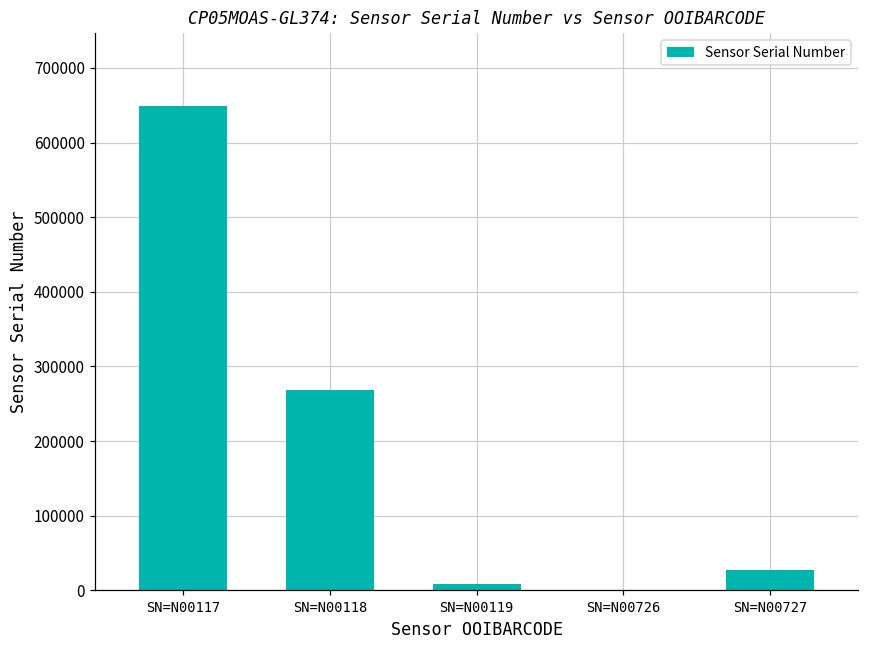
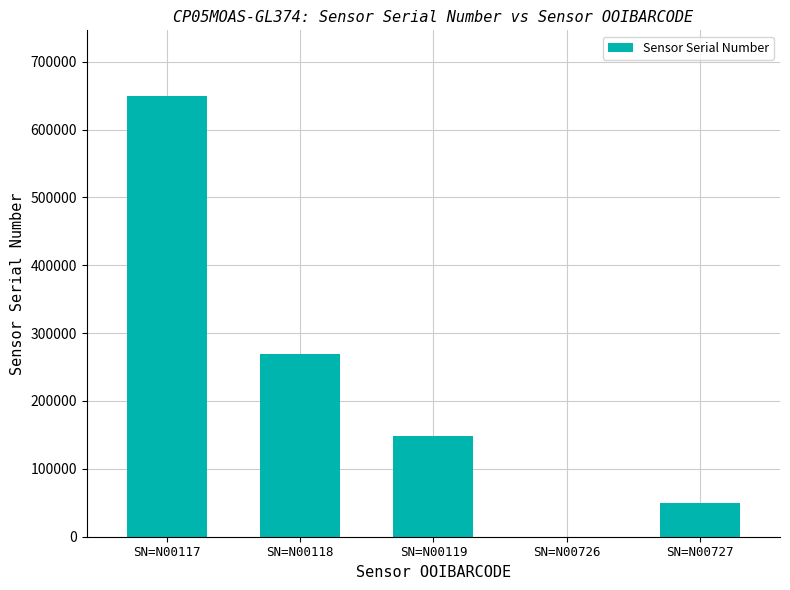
SN=N00119: 10000 -> 150000
SN=N00727: 30000 -> 50000
